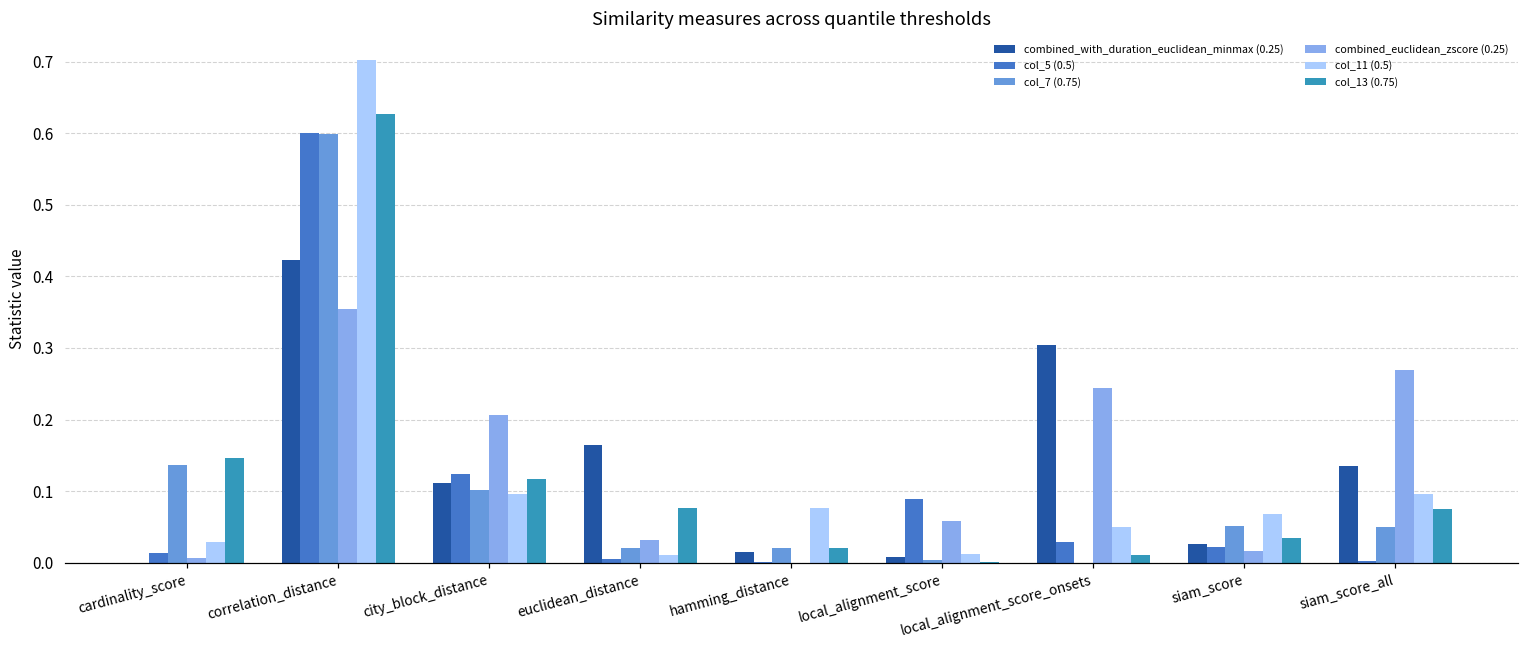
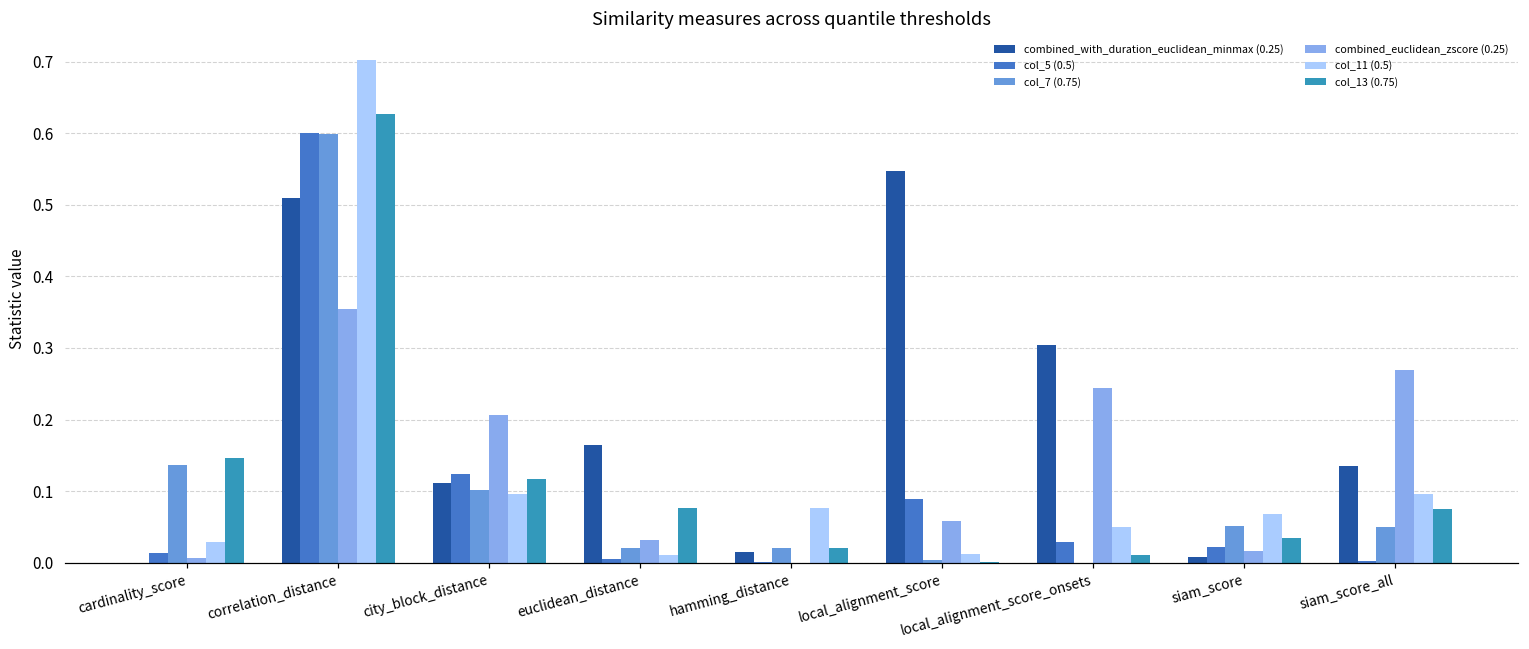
combined_with_duration_euclidean_minmax (0.25), correlation_distance: 0.42 -> 0.51
combined_with_duration_euclidean_minmax (0.25), local_alignment_score: 0.01 -> 0.55
combined_with_duration_euclidean_minmax (0.25), siam_score: 0.03 -> 0.01
